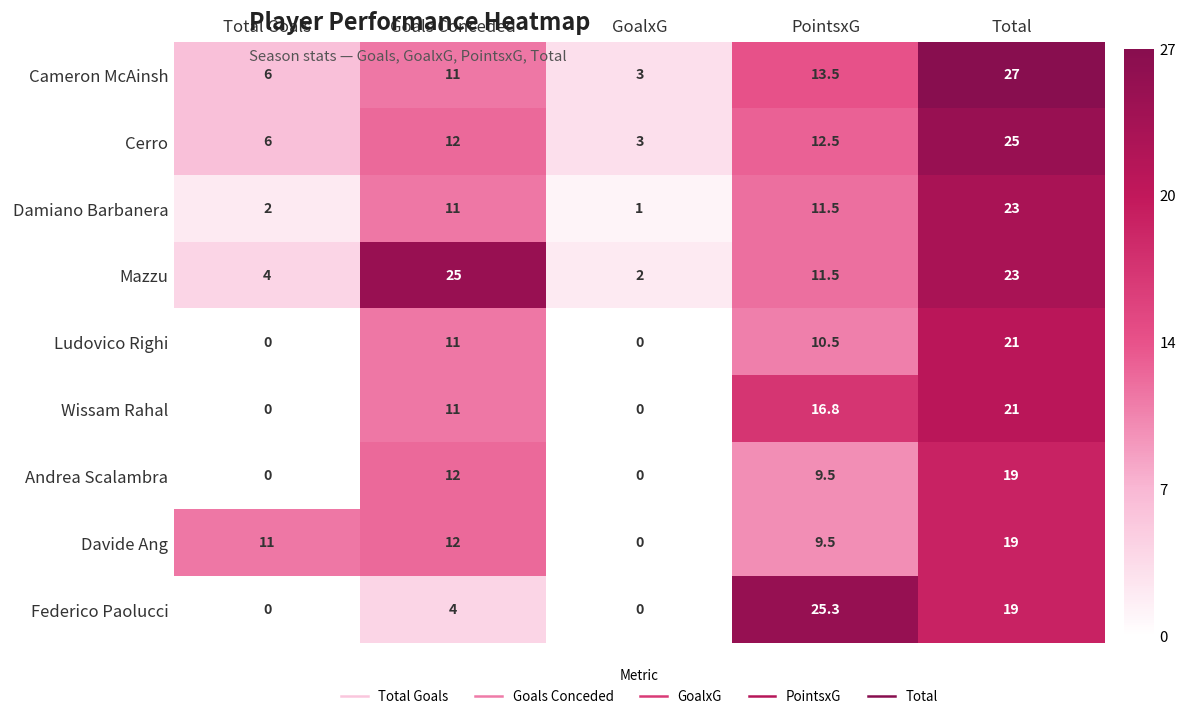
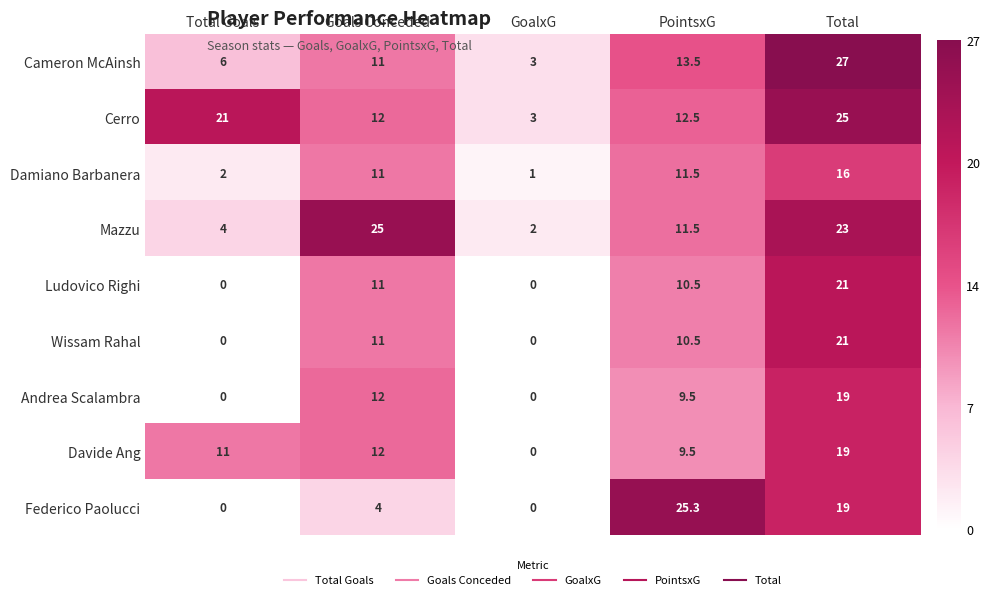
Cerro, Total Goals: 6 -> 21
Damiano Barbanera, Total: 23 -> 16
Wissam Rahal, PointsxG: 16.8 -> 10.5
